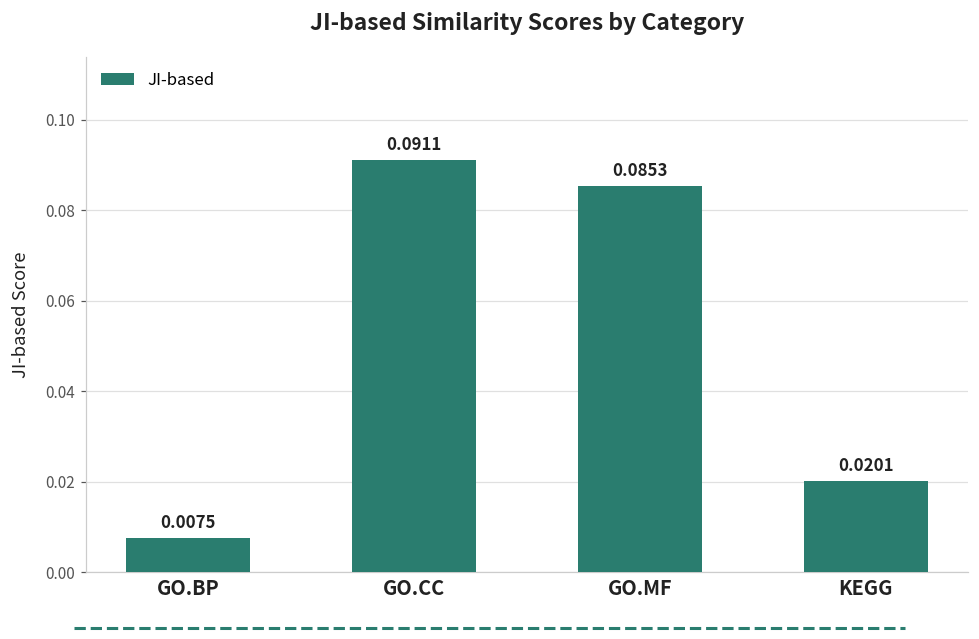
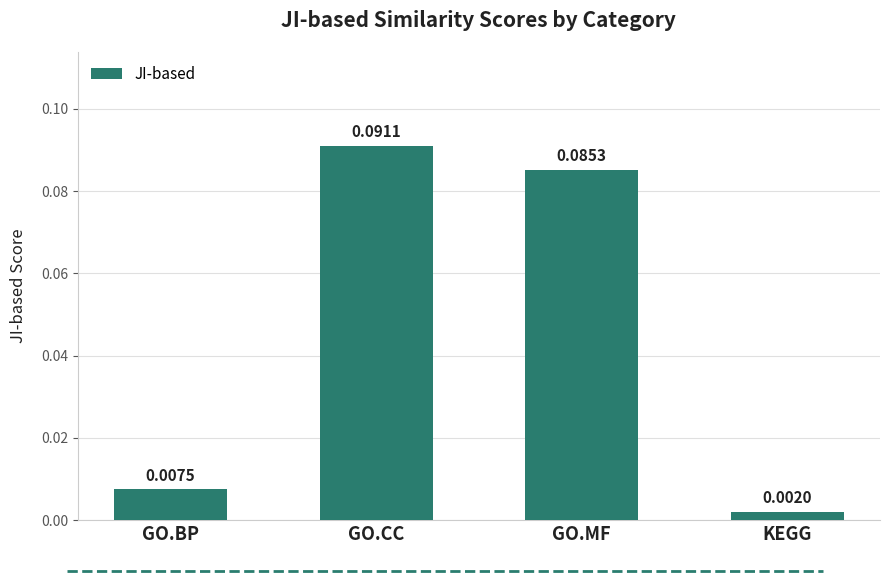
KEGG: 0.0201 -> 0.0020
